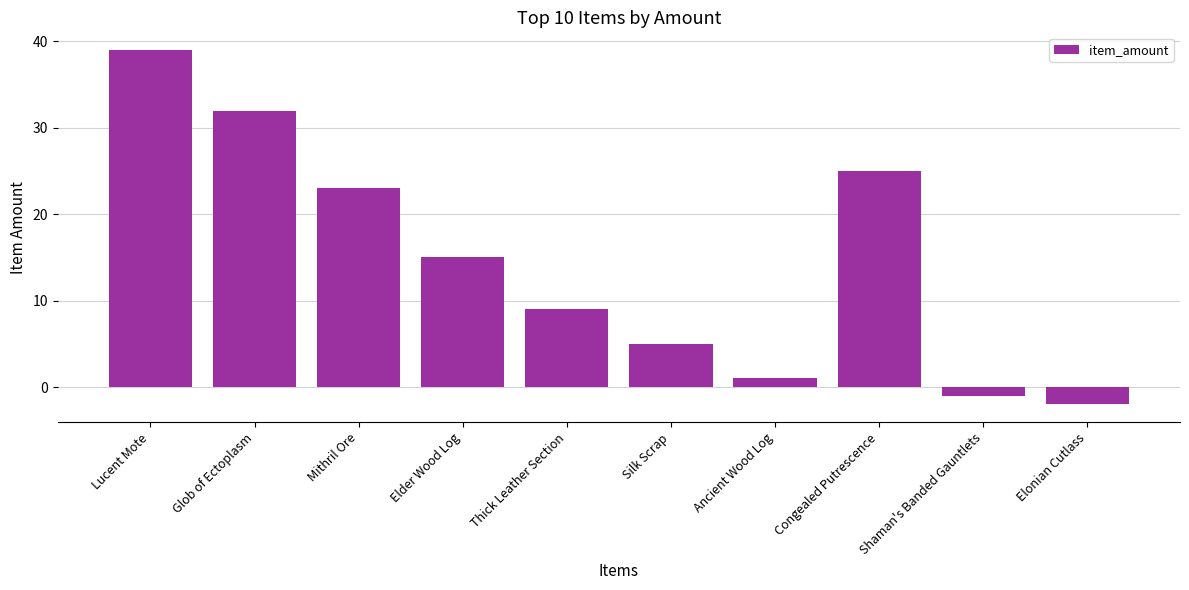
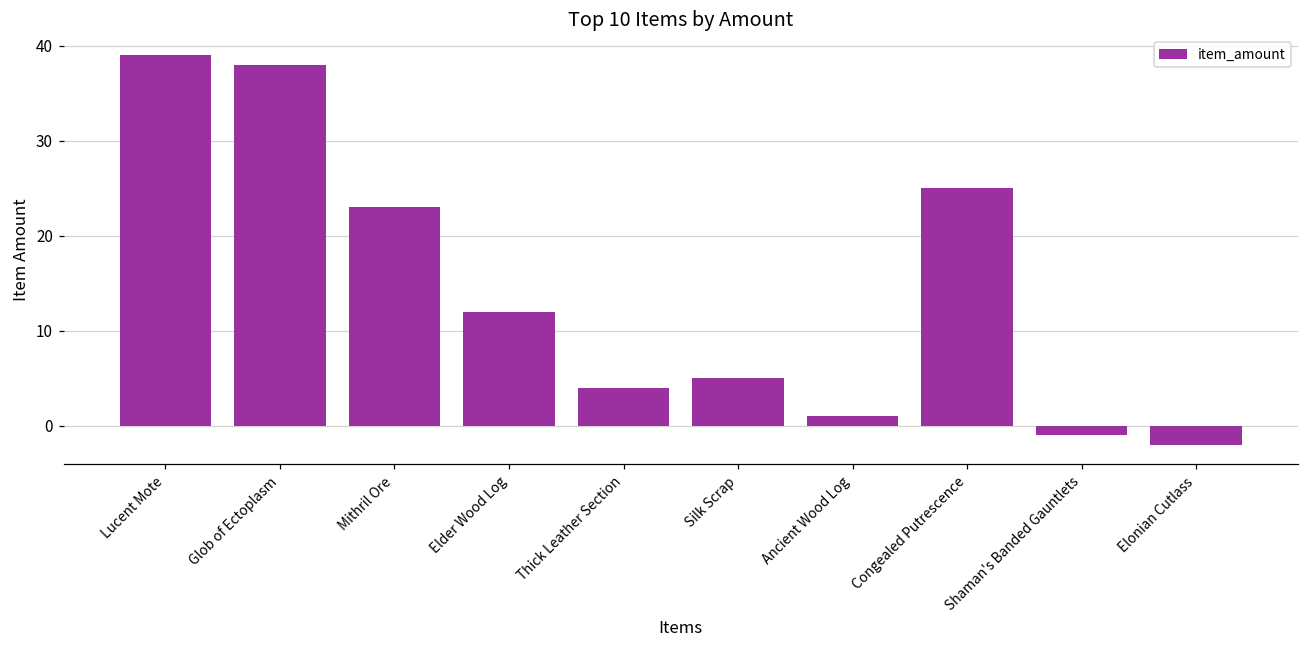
Glob of Ectoplasm: 32 -> 38
Elder Wood Log: 15 -> 12
Thick Leather Section: 9 -> 4
